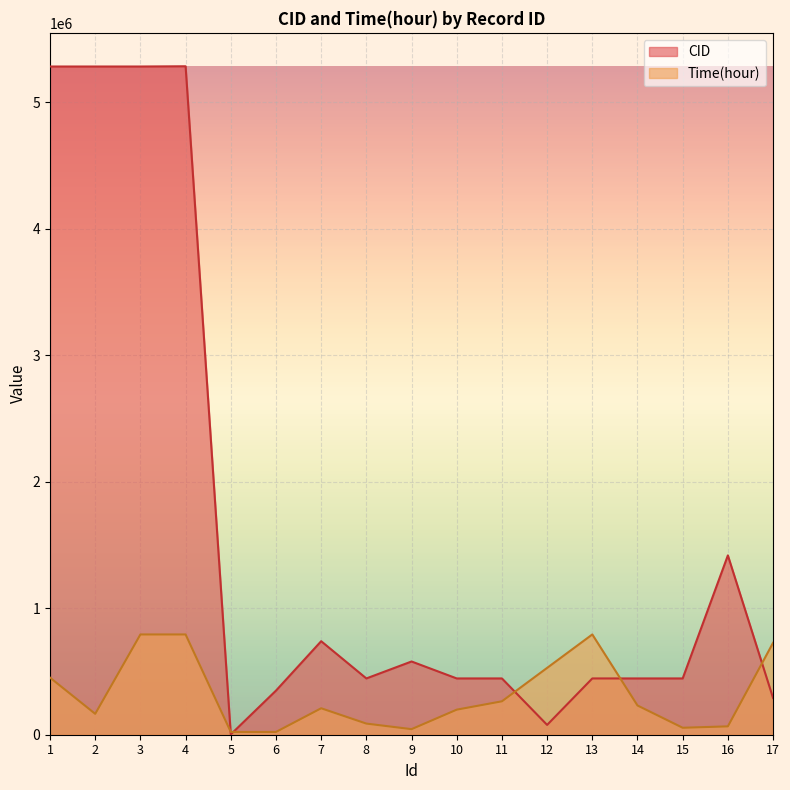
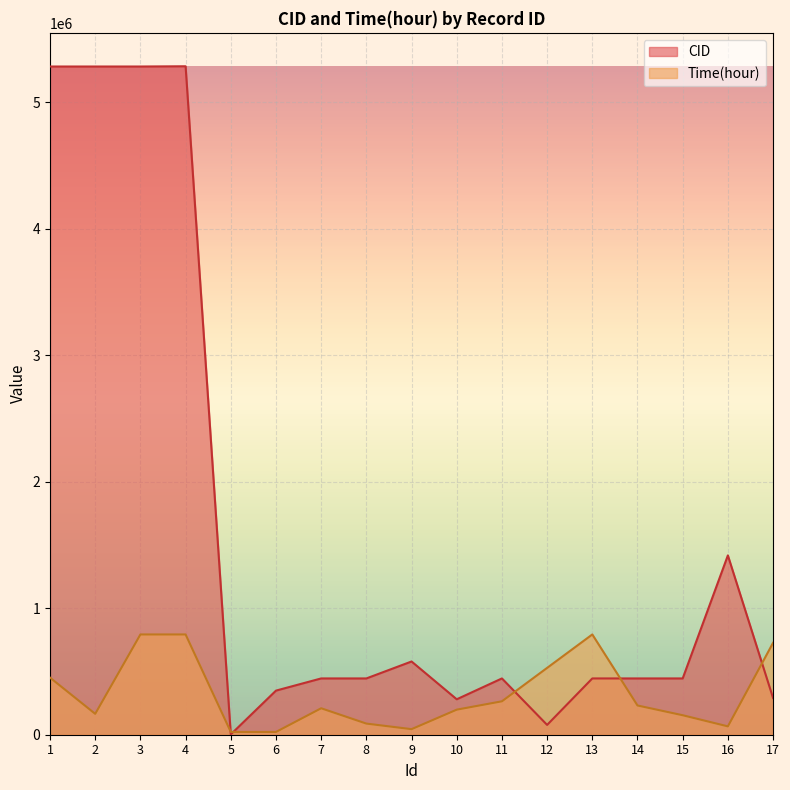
CID, 7: 740000 -> 440000
CID, 10: 440000 -> 280000
Time(hour), 15: 60000 -> 150000
